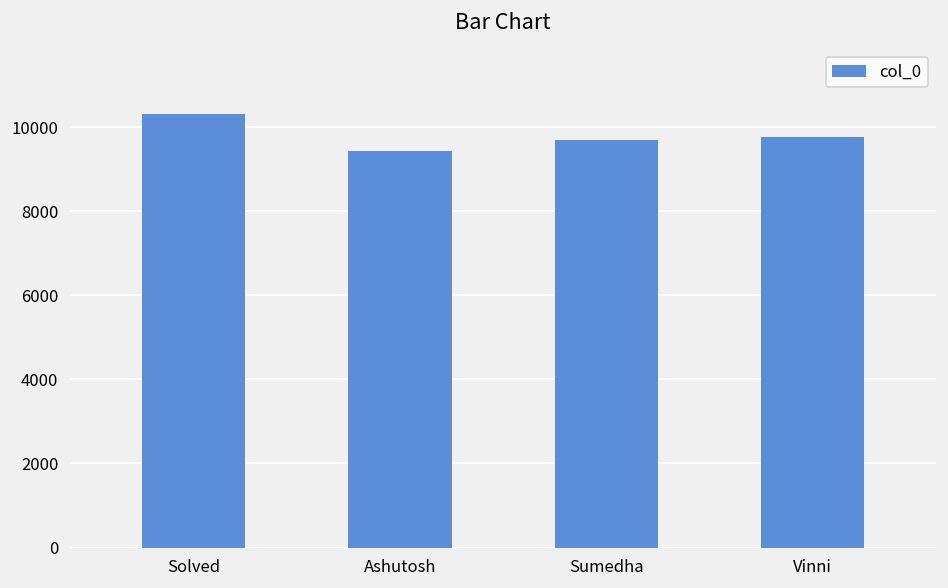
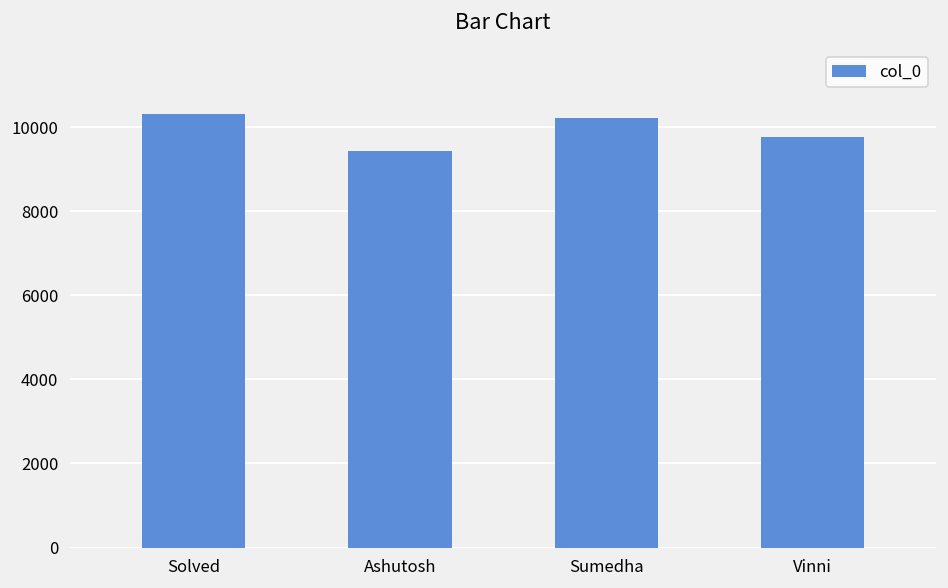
Sumedha: 9700 -> 10200
